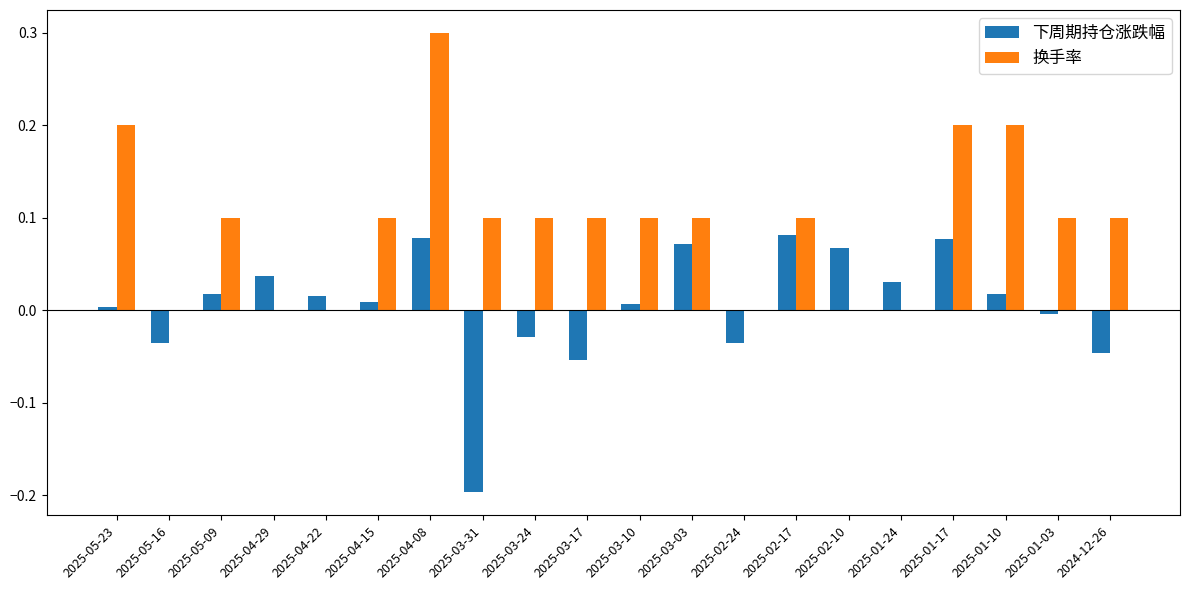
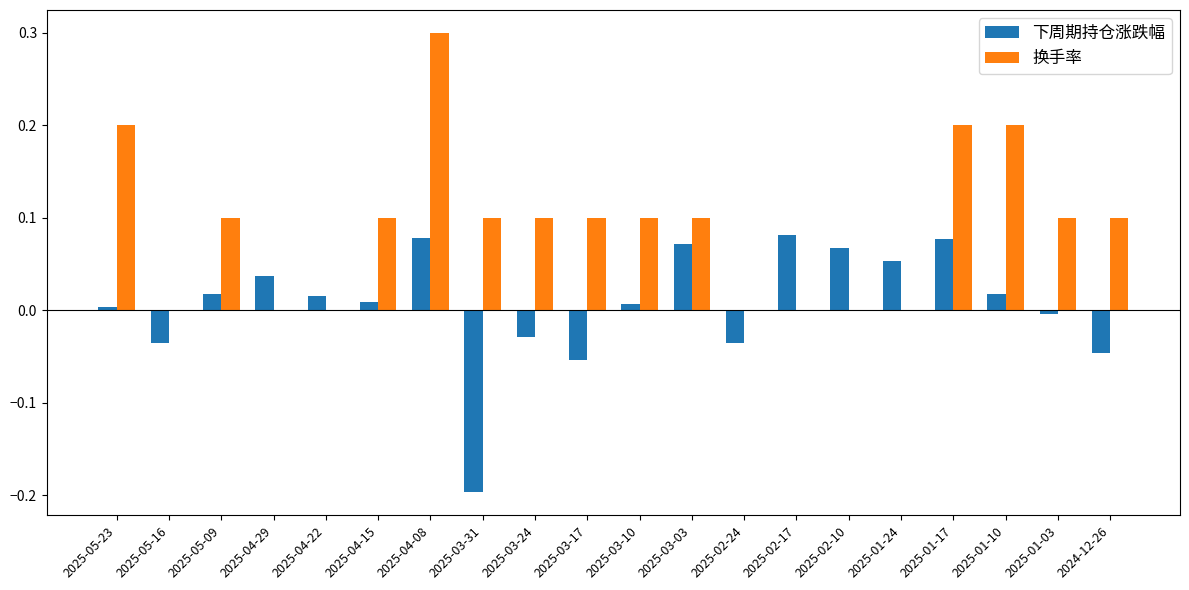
换手率, 2025-02-17: 0.1 -> 0.0
下周期持仓涨跌幅, 2025-01-24: 0.03 -> 0.05
